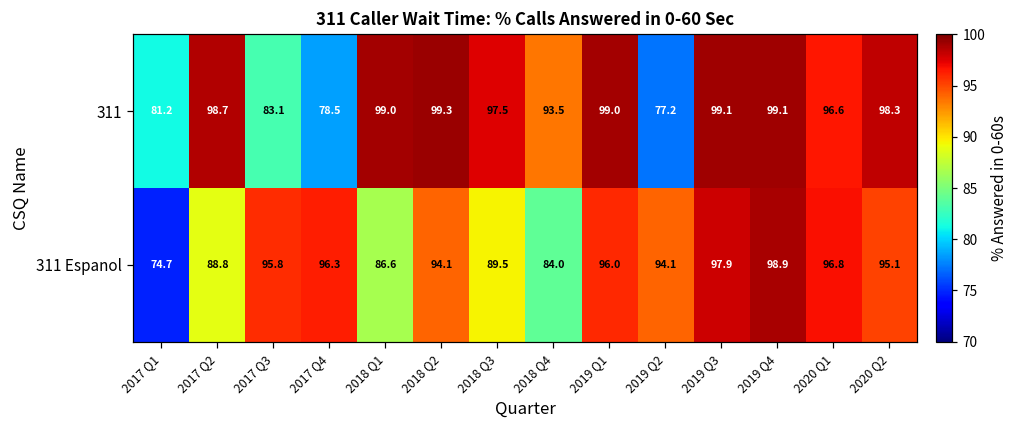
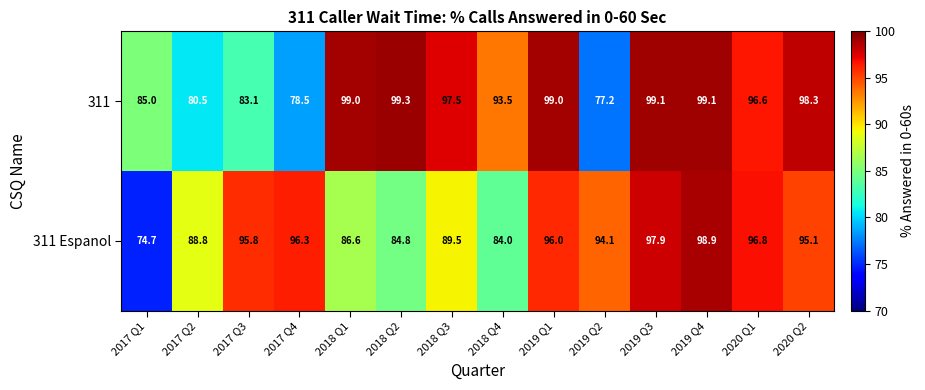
311, 2017 Q1: 81.2 -> 85.0
311, 2017 Q2: 98.7 -> 80.5
311 Espanol, 2018 Q2: 94.1 -> 84.8
